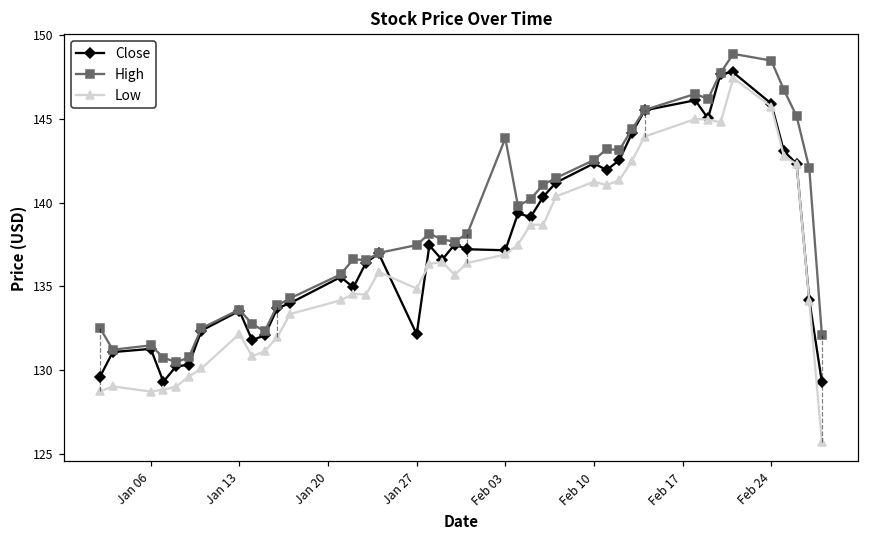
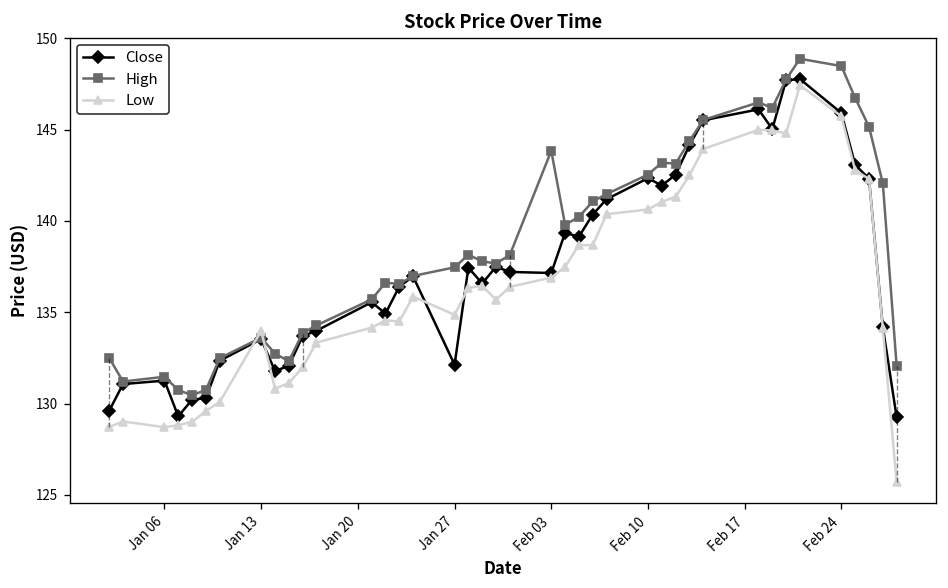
Low, Jan 13: 132.2 -> 134.0
Low, Feb 10: 141.2 -> 140.6
